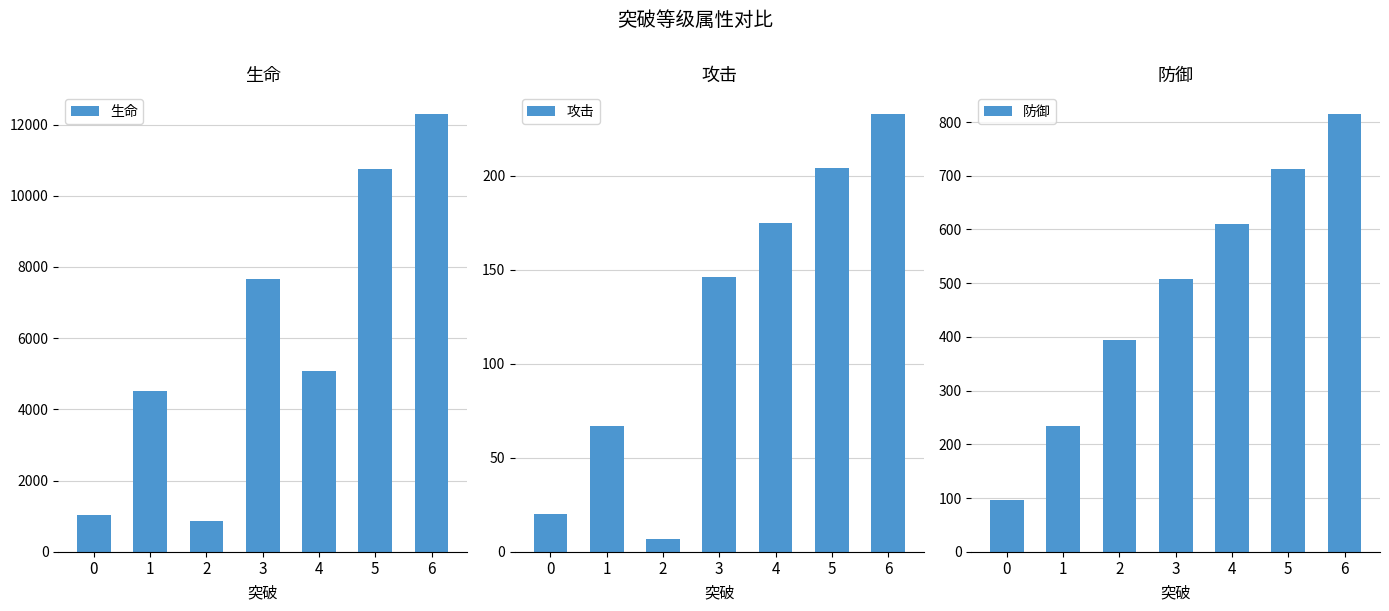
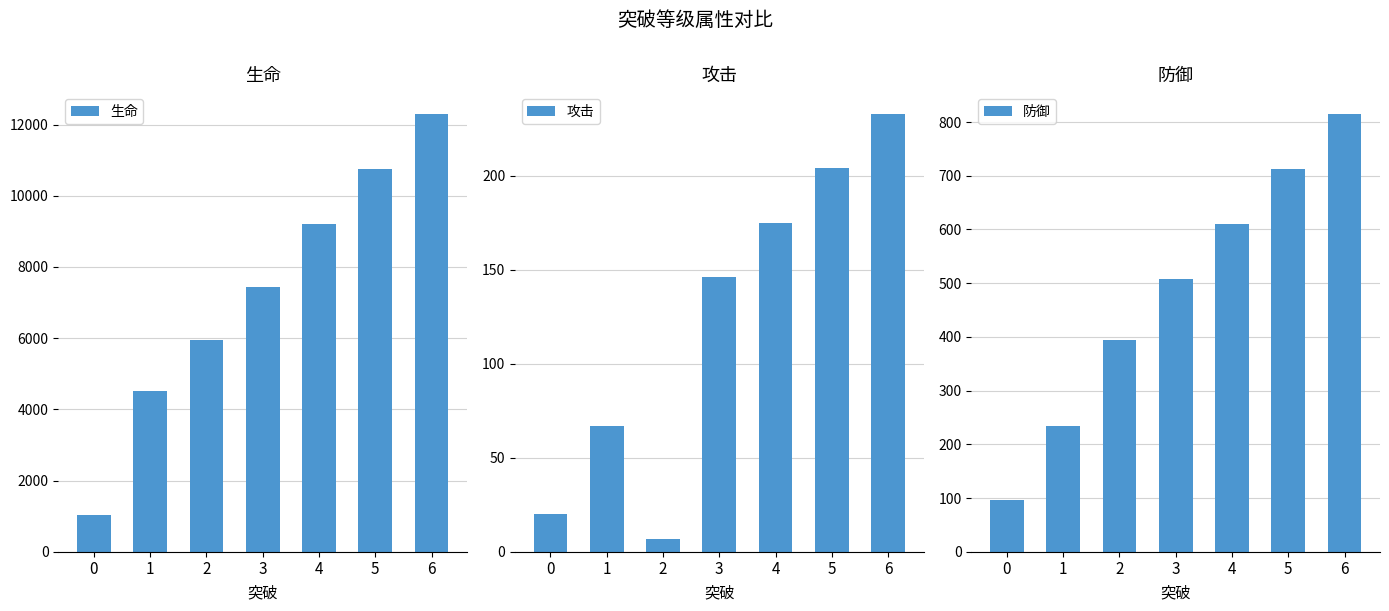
生命, 2: 900 -> 5900
生命, 3: 7700 -> 7500
生命, 4: 5100 -> 9200
